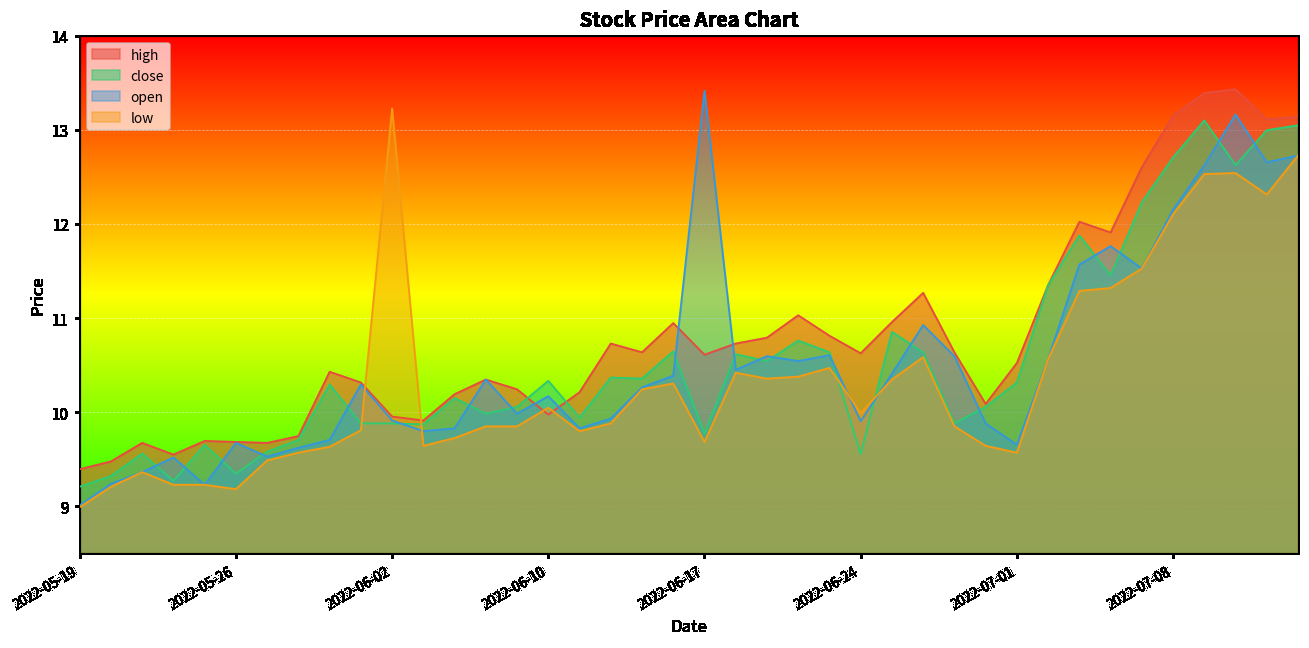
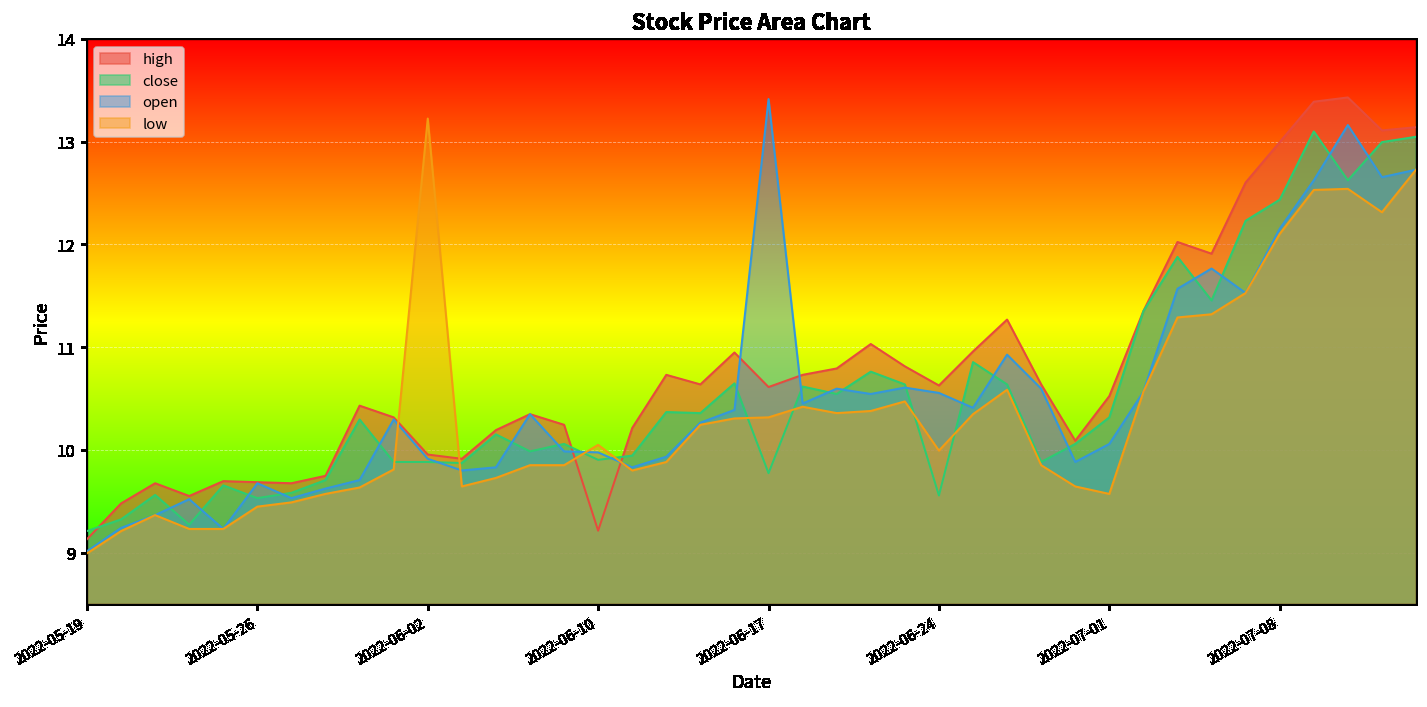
high, 2022-05-19: 9.4 -> 9.1
close, 2022-05-26: 9.3 -> 9.5
low, 2022-05-26: 9.2 -> 9.4
high, 2022-06-10: 10.0 -> 9.2
close, 2022-06-10: 10.3 -> 9.9
open, 2022-06-10: 10.2 -> 10.0
low, 2022-06-17: 9.7 -> 10.3
open, 2022-06-24: 9.9 -> 10.6
open, 2022-07-01: 9.7 -> 10.1
high, 2022-07-08: 13.1 -> 13.0
close, 2022-07-08: 12.7 -> 12.4
